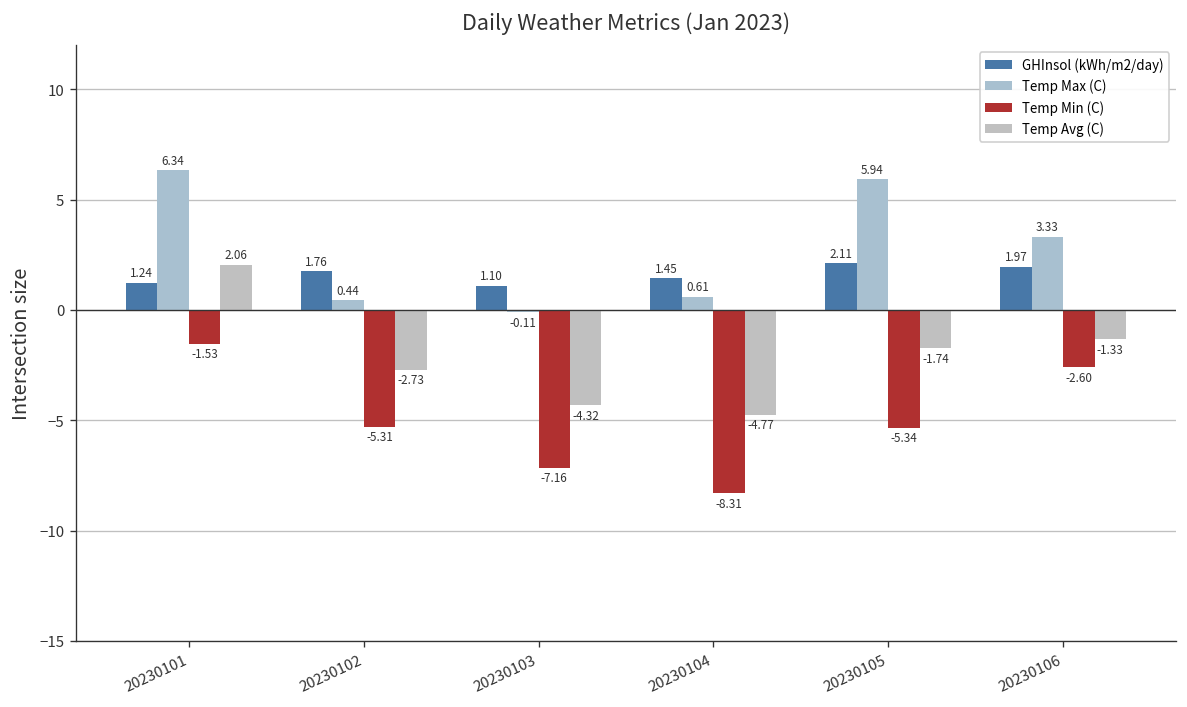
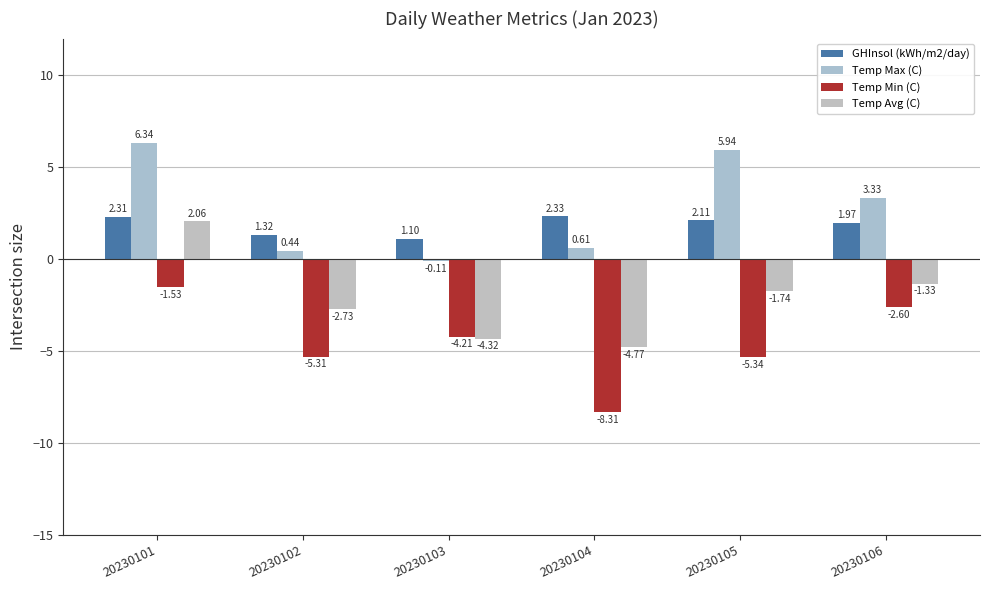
GHInsol (kWh/m2/day), 20230101: 1.24 -> 2.31
GHInsol (kWh/m2/day), 20230102: 1.76 -> 1.32
Temp Min (C), 20230103: -7.16 -> -4.21
GHInsol (kWh/m2/day), 20230104: 1.45 -> 2.33
